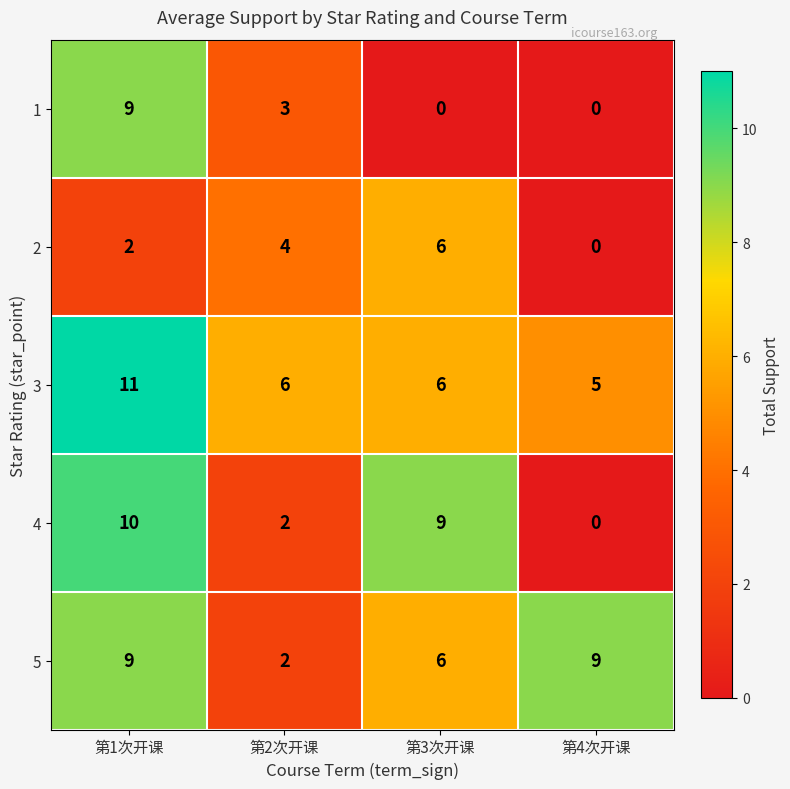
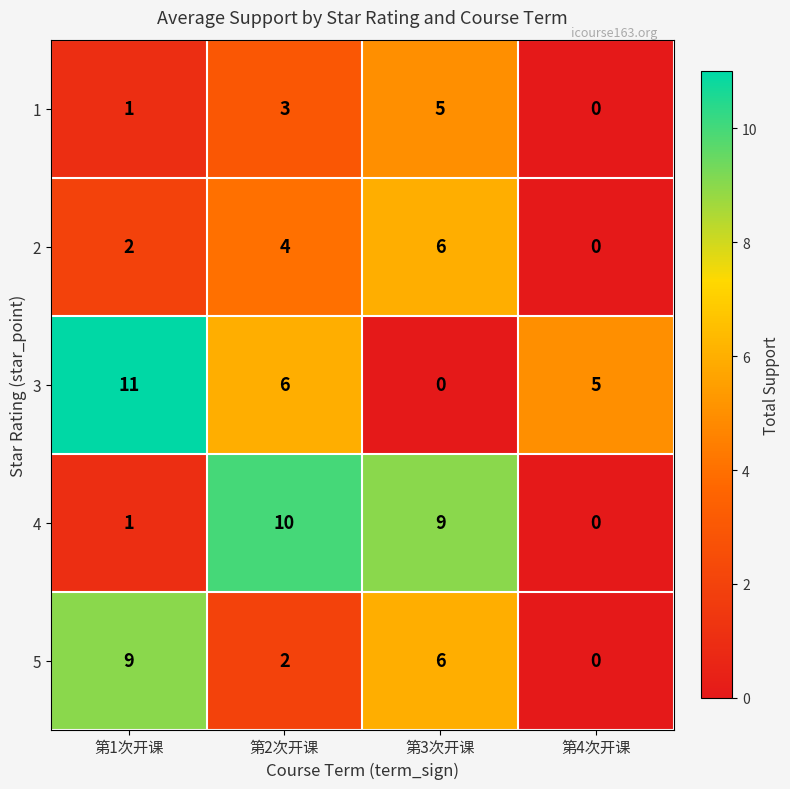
1, 第1次开课: 9 -> 1
1, 第3次开课: 0 -> 5
3, 第3次开课: 6 -> 0
4, 第1次开课: 10 -> 1
4, 第2次开课: 2 -> 10
5, 第4次开课: 9 -> 0
